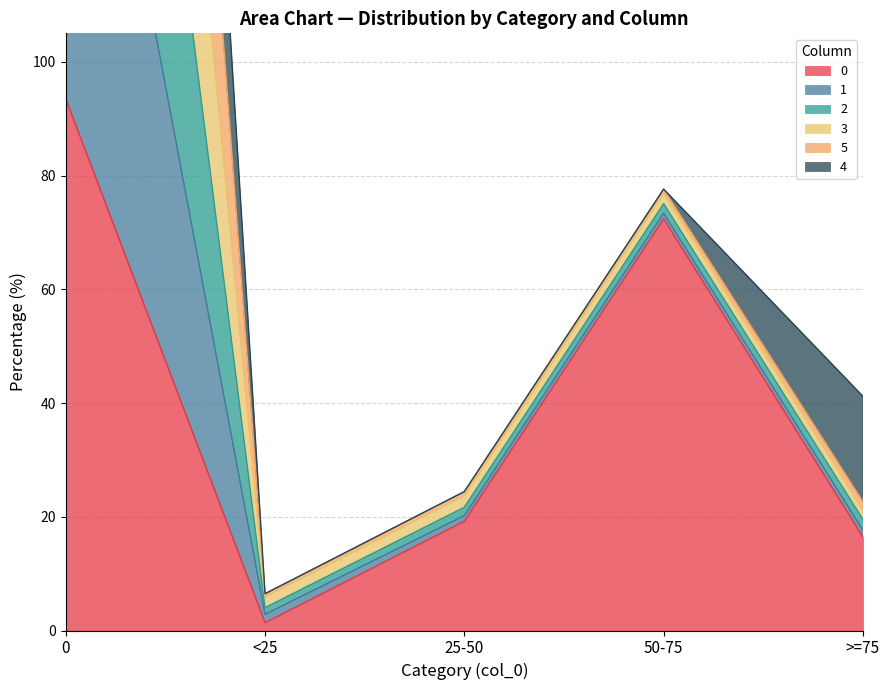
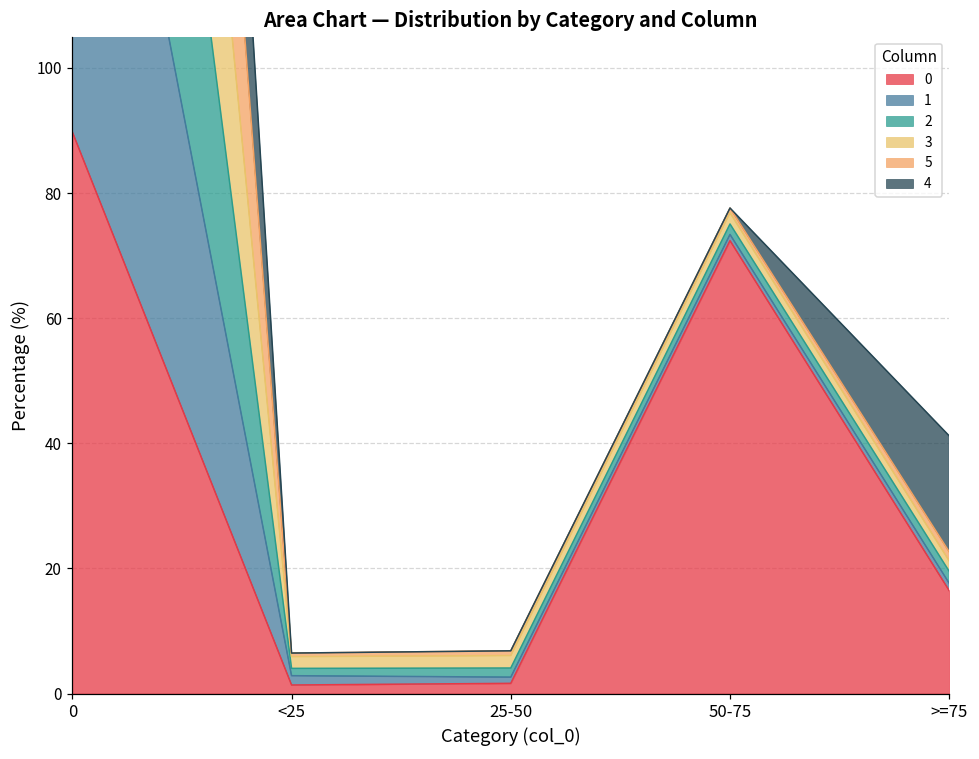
0, 0: 93 -> 90
0, 25-50: 19 -> 2
